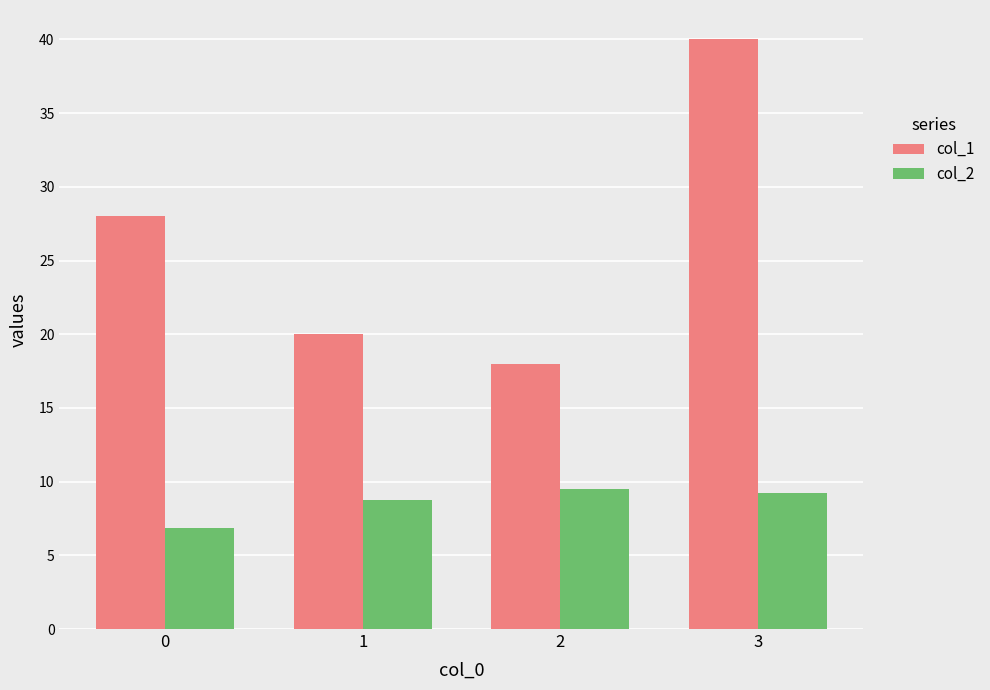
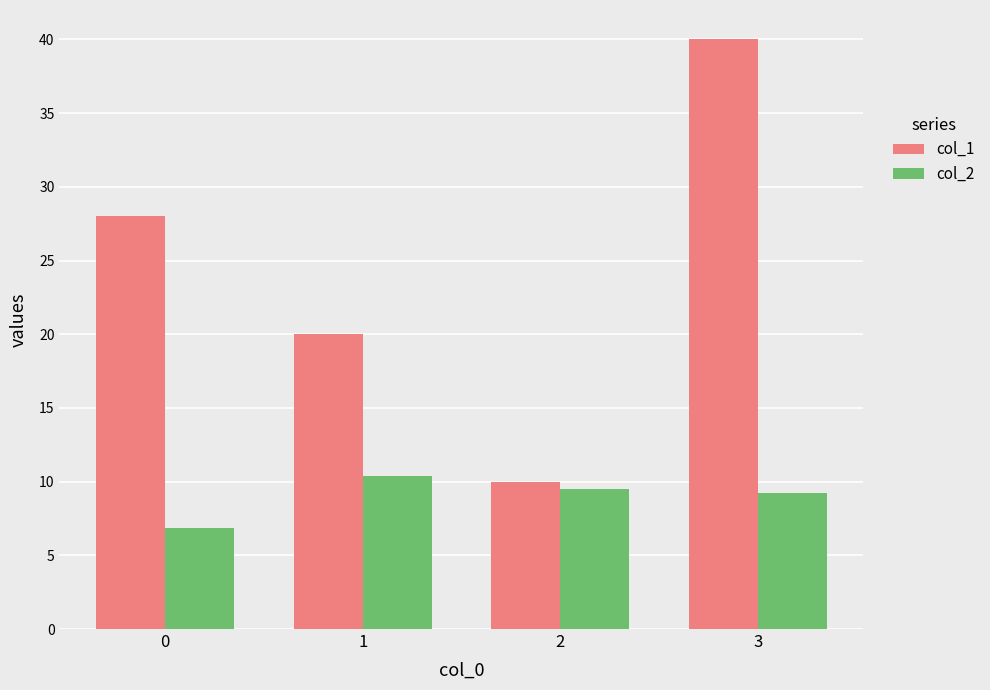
col_2, 1: 8.8 -> 10.4
col_1, 2: 18 -> 10
